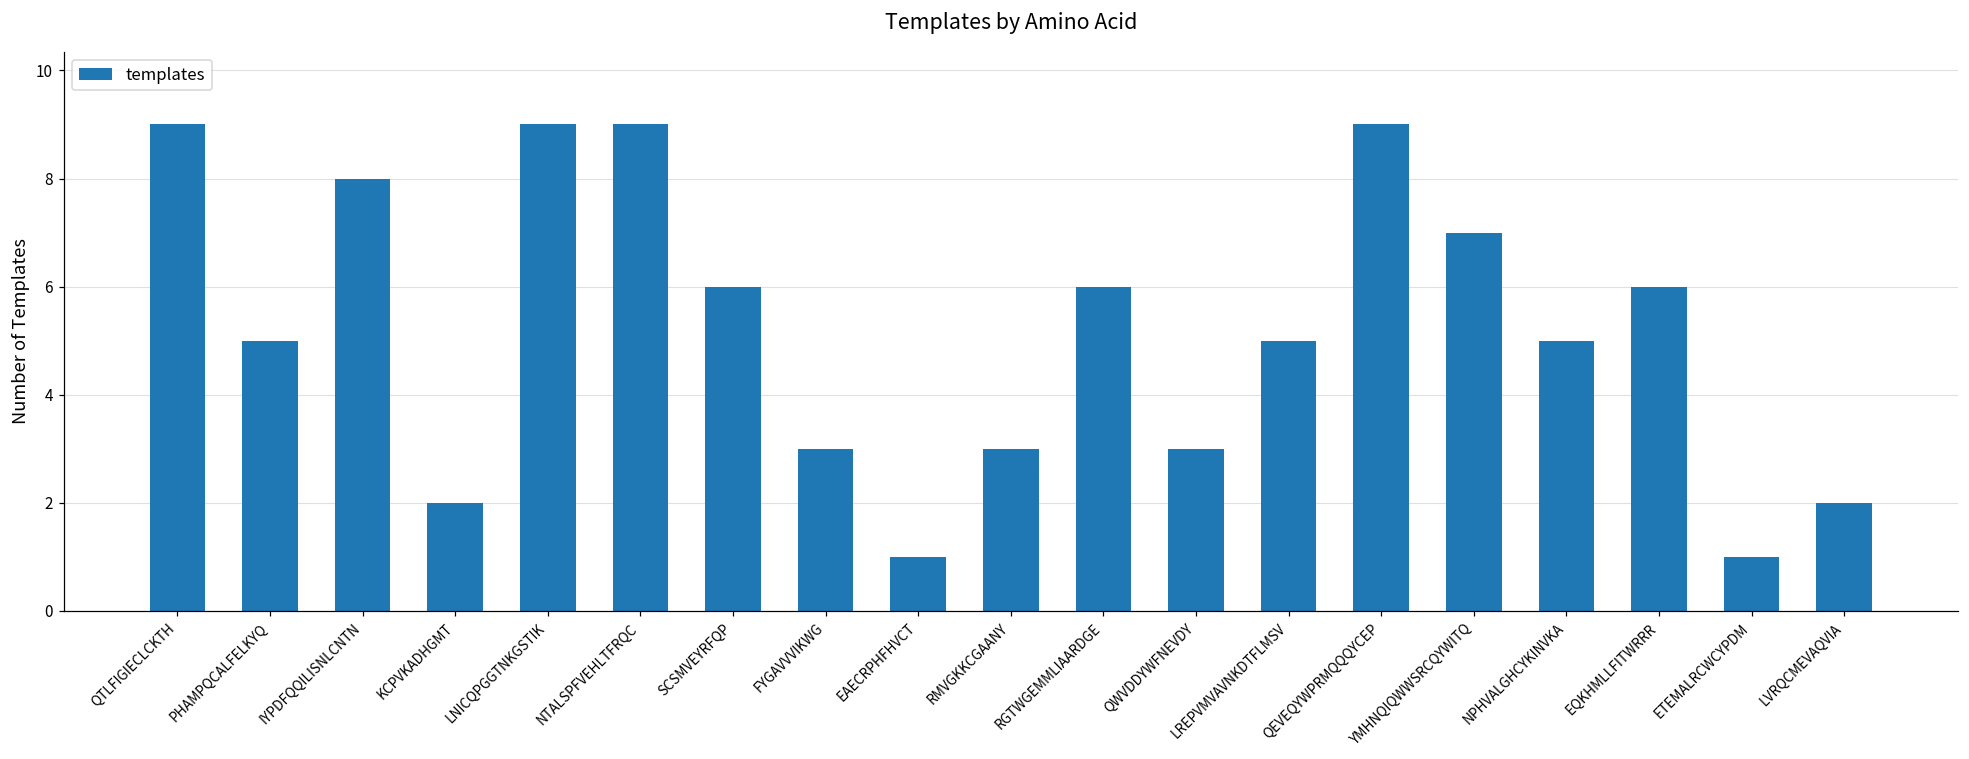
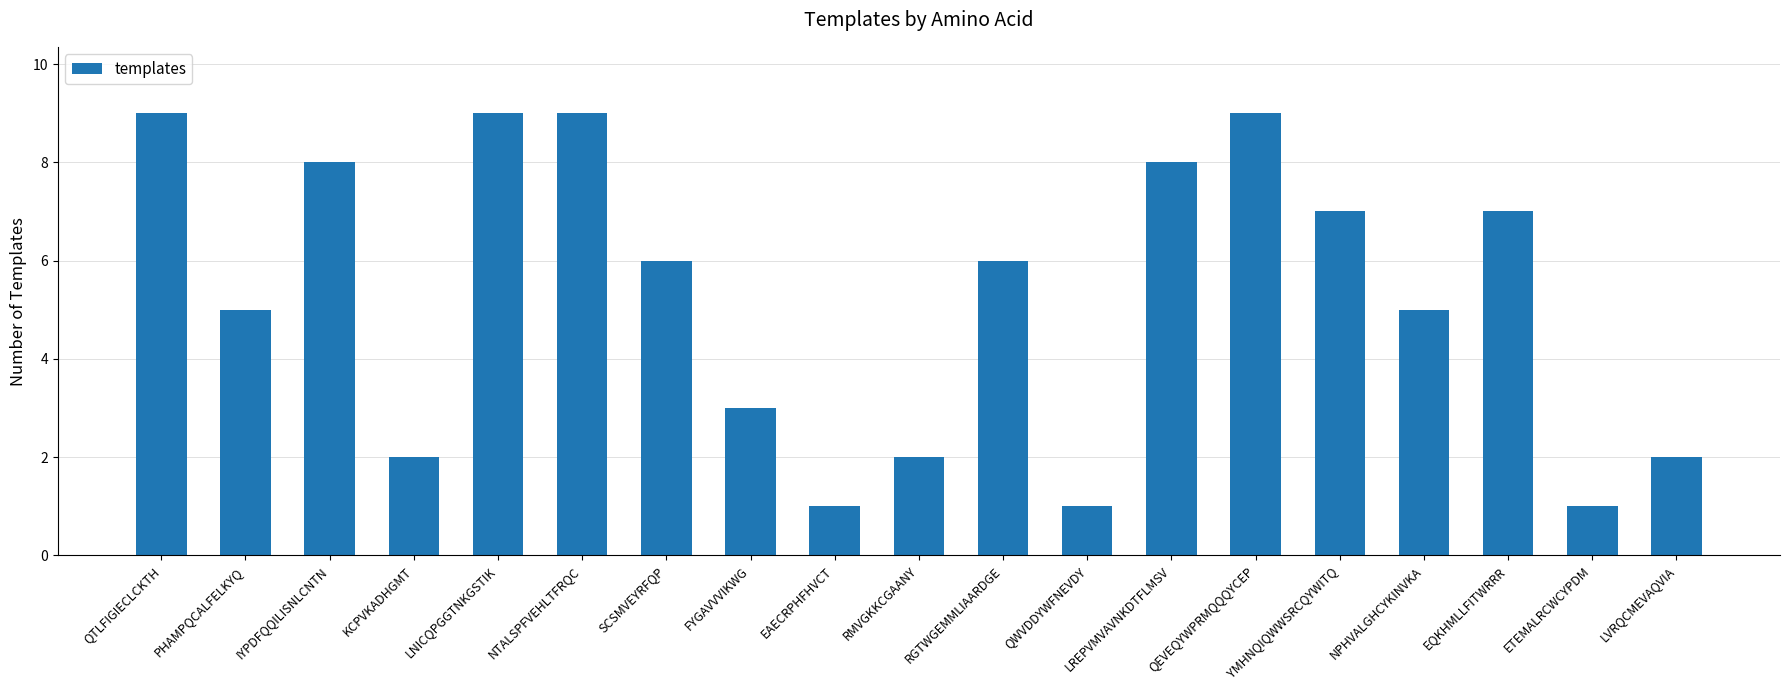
RMVGKKCGAANY: 3 -> 2
QWVDDYWFNEVDY: 3 -> 1
LREPVMVAVNKDTFLMSV: 5 -> 8
EQKHMLLFITWRRR: 6 -> 7
